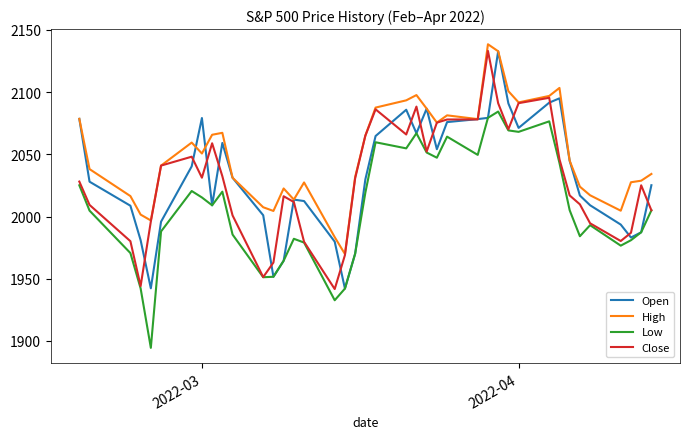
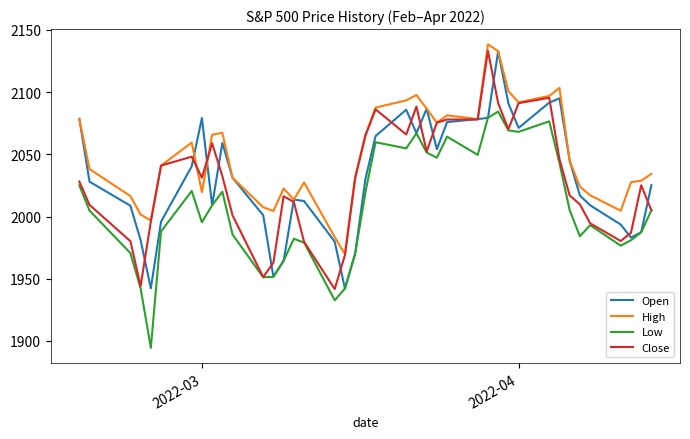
High, 2022-03: 2051 -> 2020
Low, 2022-03: 2015 -> 1995
